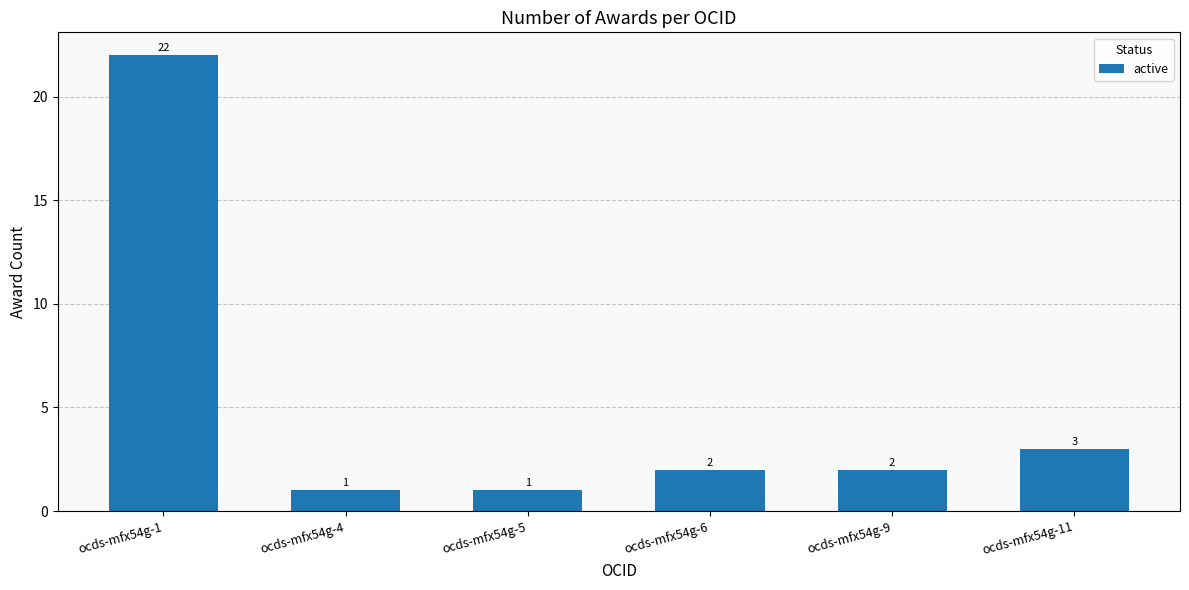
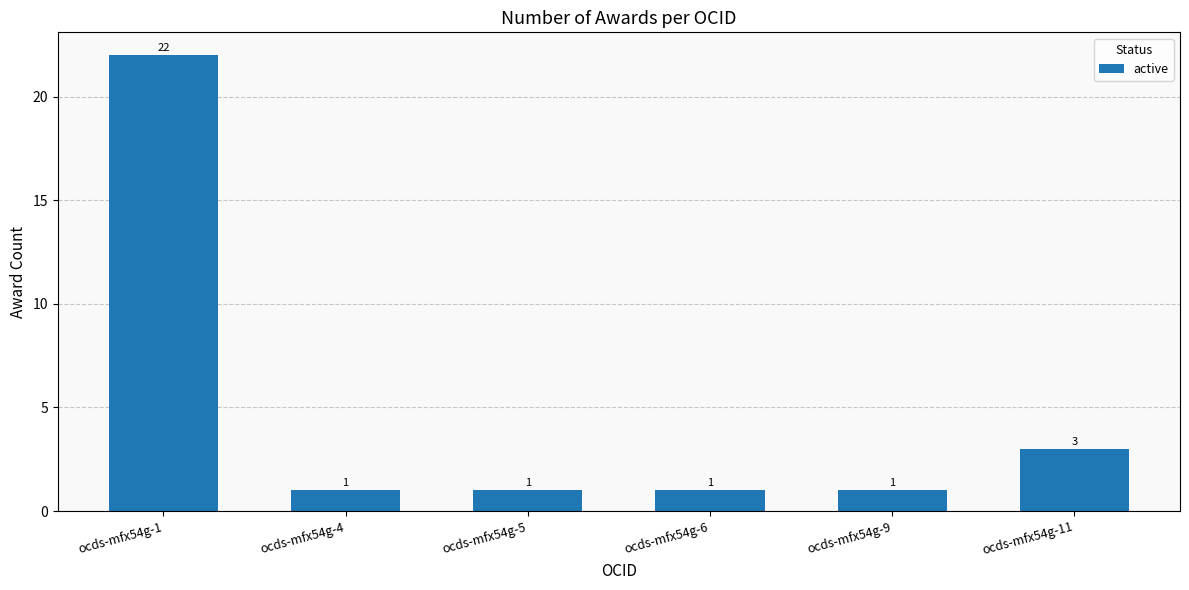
ocds-mfx54g-6: 2 -> 1
ocds-mfx54g-9: 2 -> 1
